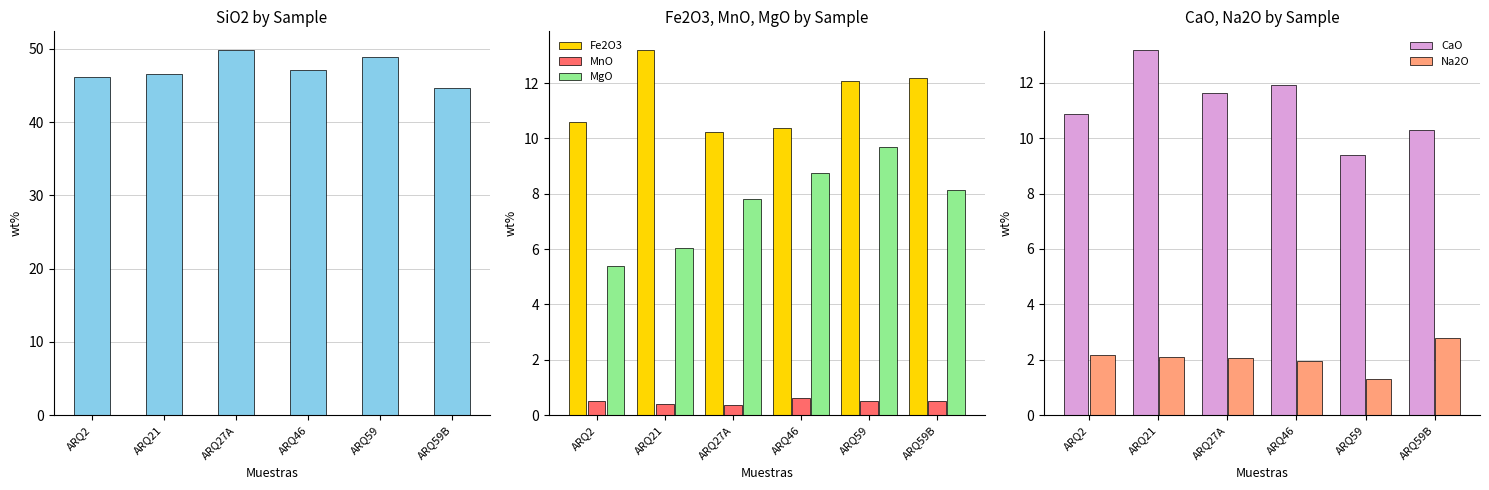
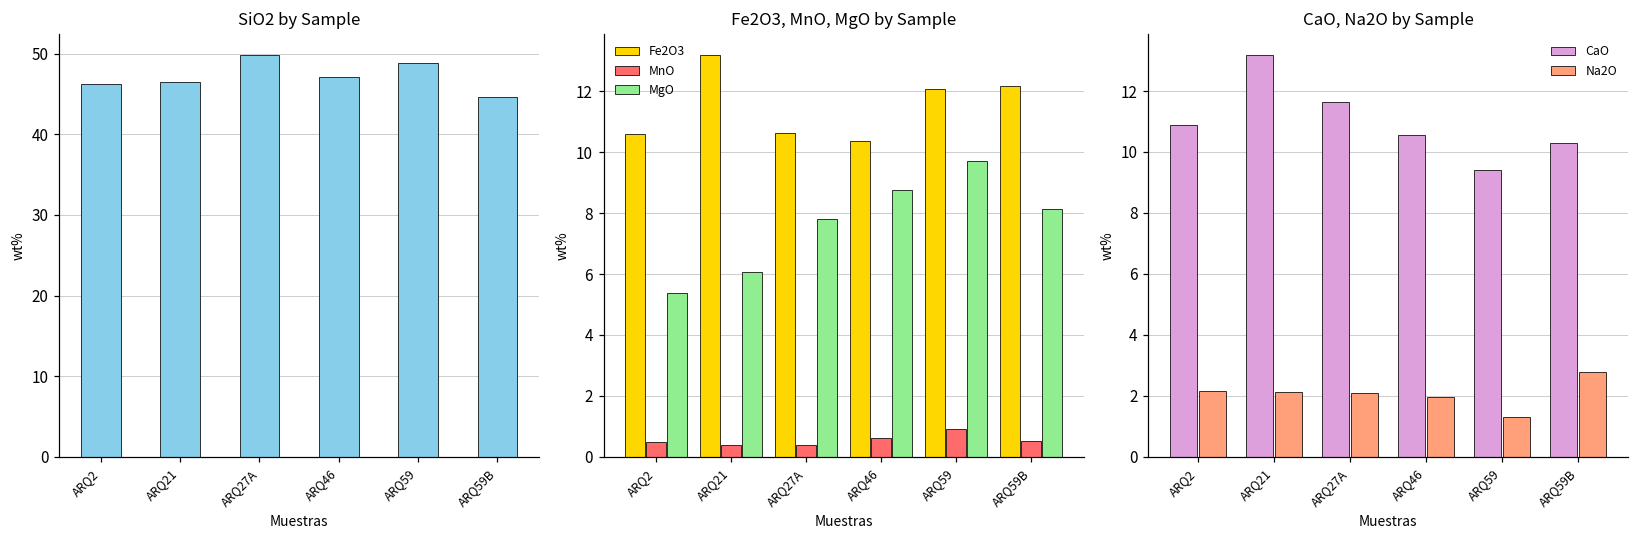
Fe2O3, MnO, MgO by Sample, Fe2O3, ARQ27A: 10.2 -> 10.6
Fe2O3, MnO, MgO by Sample, MnO, ARQ59: 0.5 -> 0.9
CaO, Na2O by Sample, CaO, ARQ46: 11.9 -> 10.6
